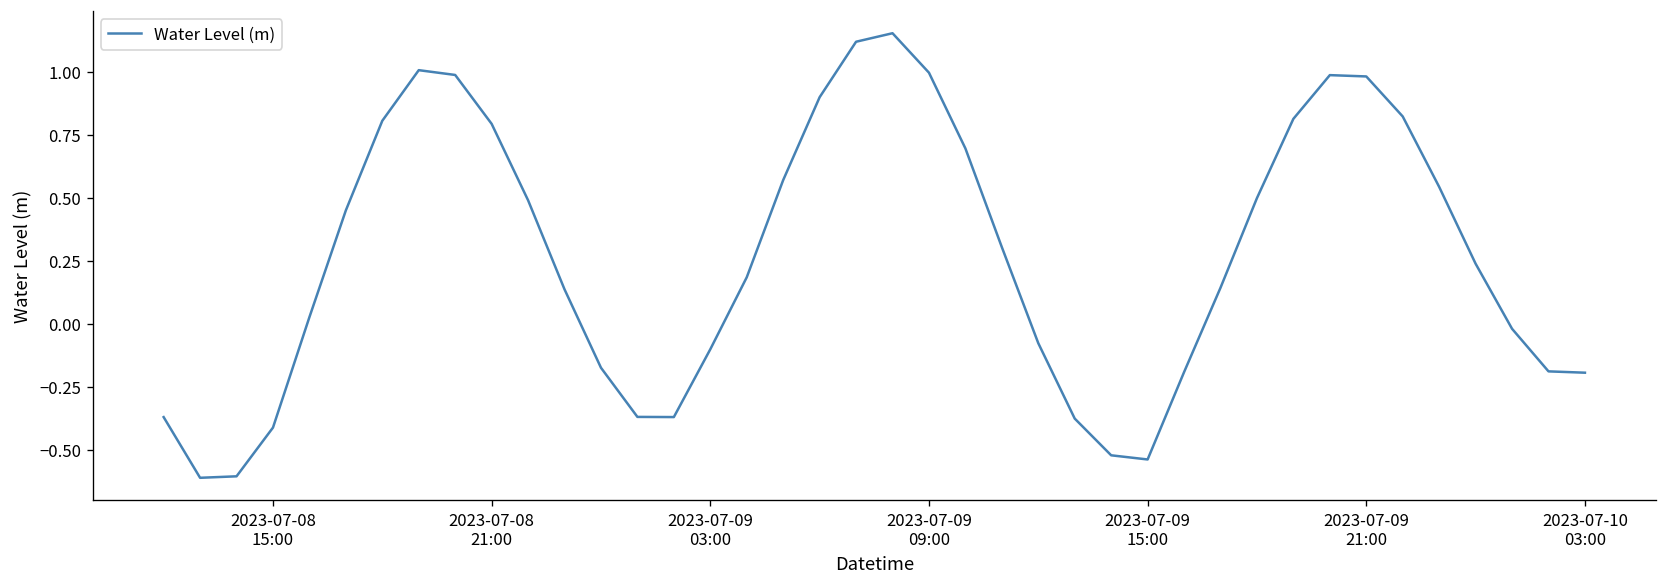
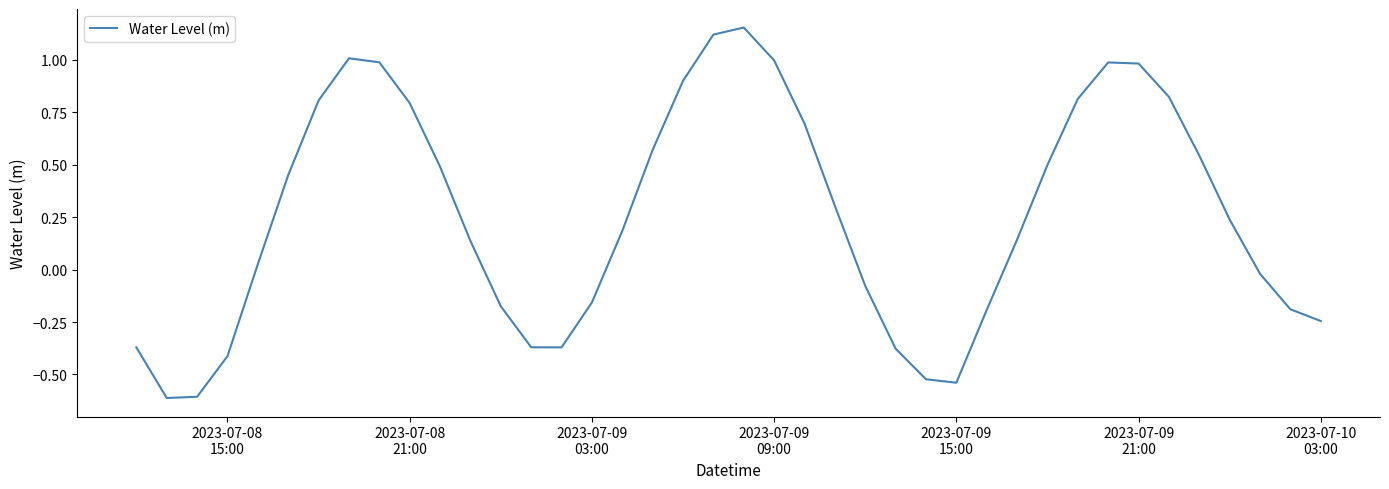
2023-07-09 03:00: -0.10 -> -0.16
2023-07-10 03:00: -0.19 -> -0.25
